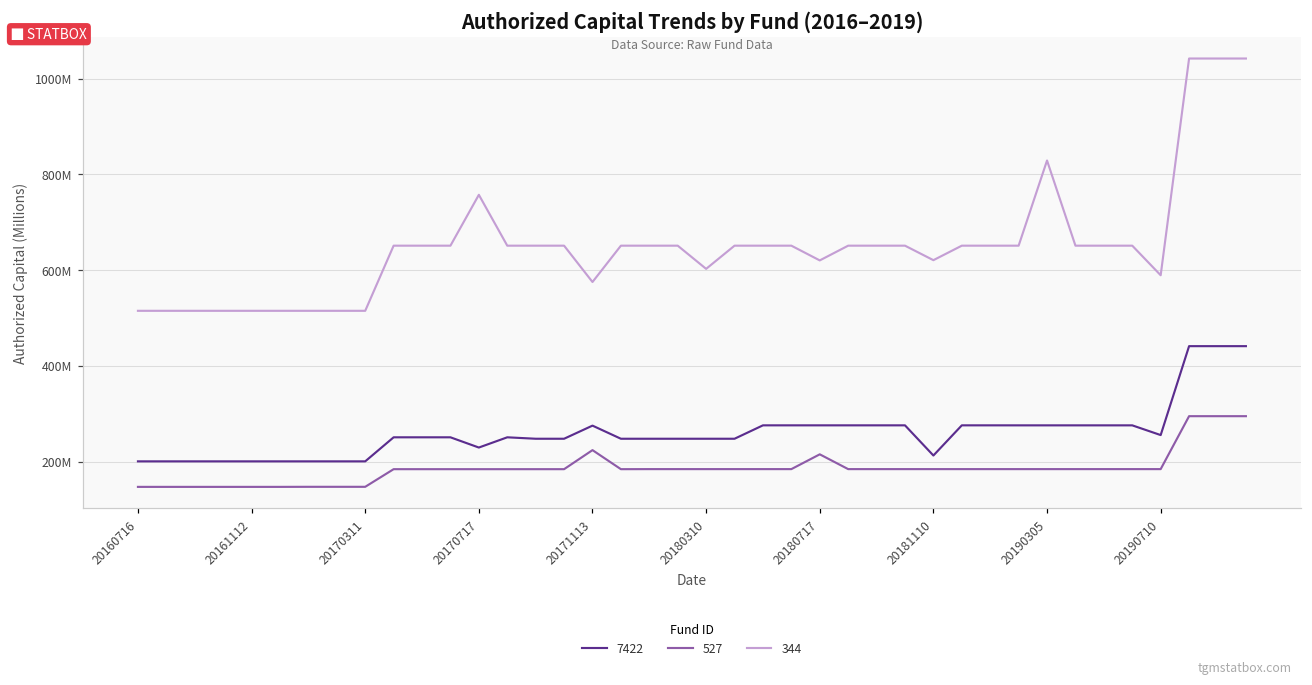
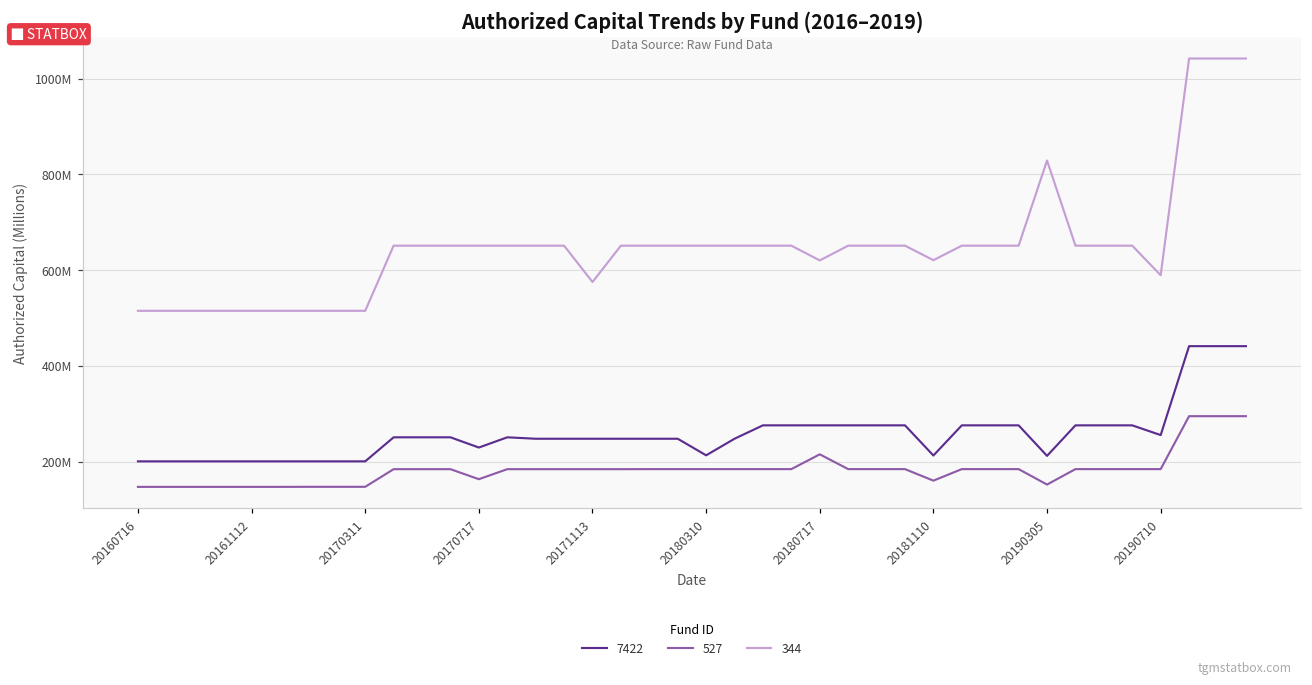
527, 20170717: 180000000 -> 160000000
344, 20170717: 760000000 -> 650000000
7422, 20171113: 280000000 -> 250000000
527, 20171113: 220000000 -> 180000000
7422, 20180310: 250000000 -> 210000000
344, 20180310: 600000000 -> 650000000
527, 20181110: 180000000 -> 160000000
7422, 20190305: 280000000 -> 210000000
527, 20190305: 180000000 -> 150000000
